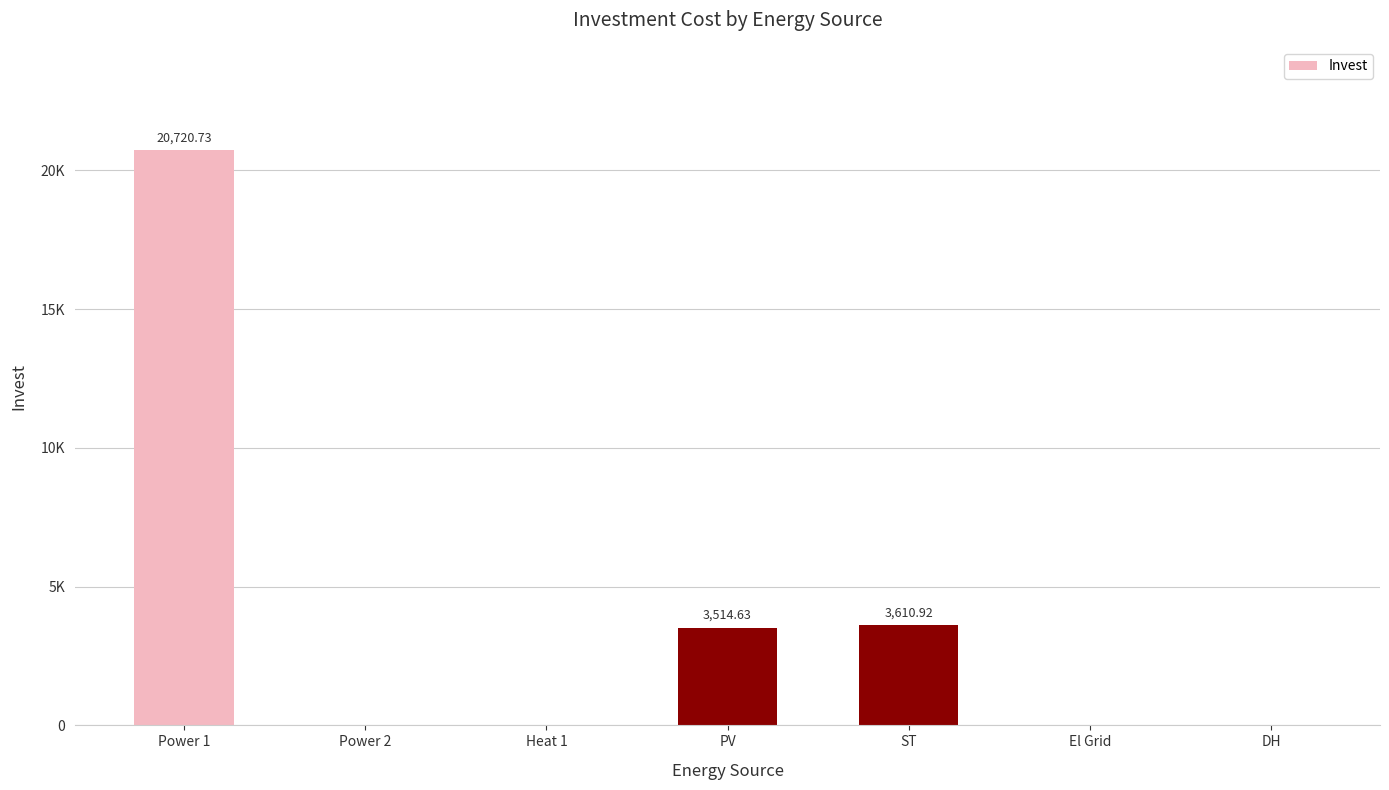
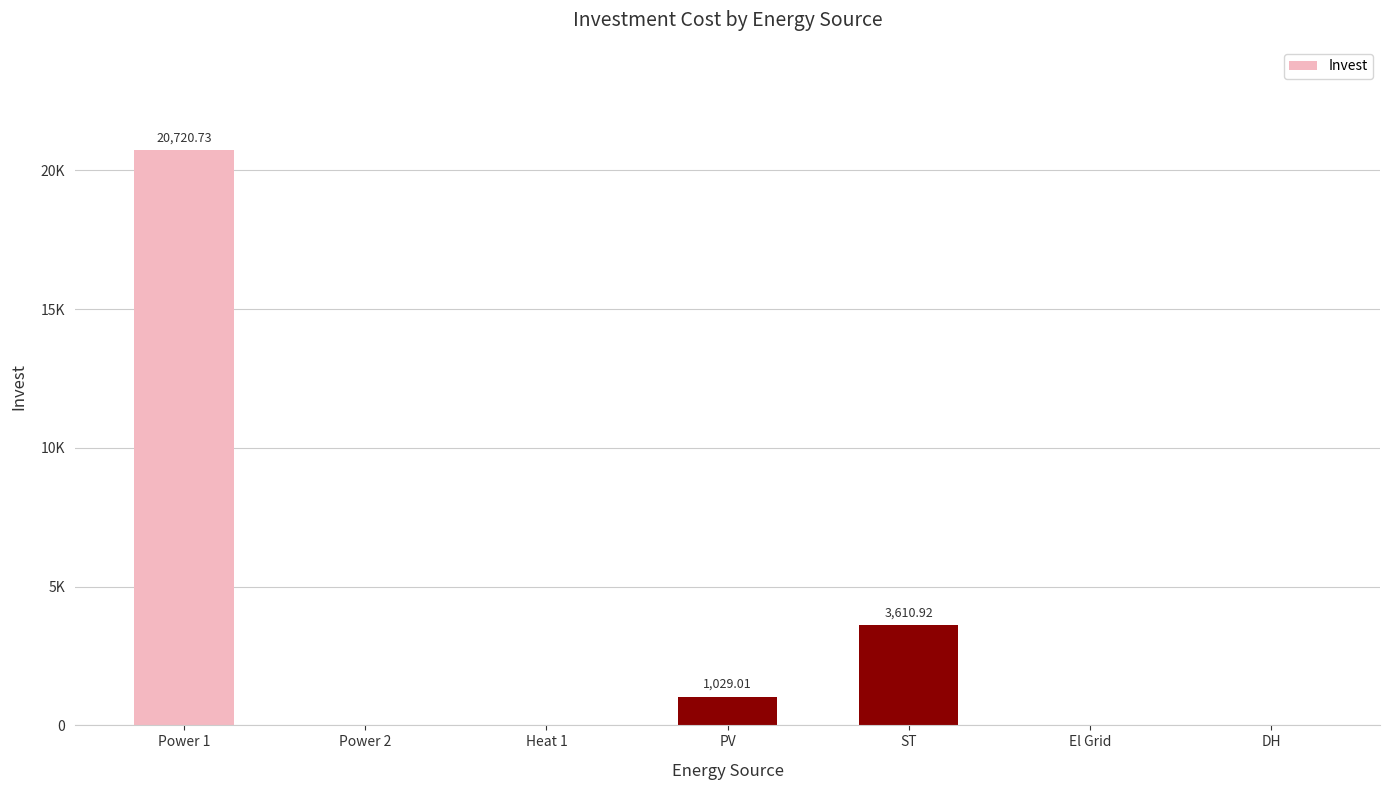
PV: 3,514.63 -> 1,029.01
